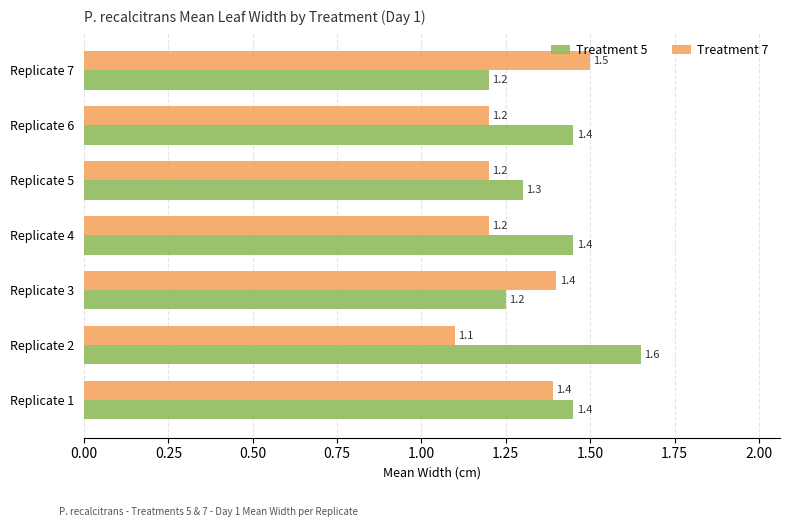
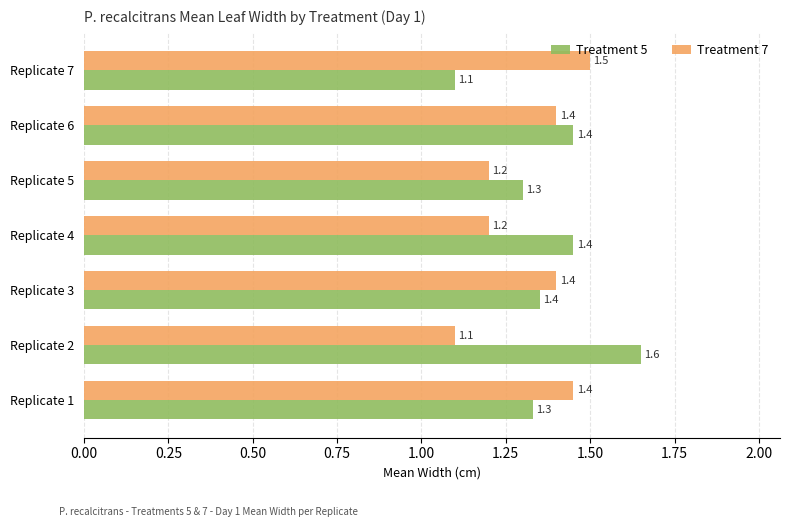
Treatment 5, Replicate 7: 1.2 -> 1.1
Treatment 7, Replicate 6: 1.2 -> 1.4
Treatment 5, Replicate 3: 1.2 -> 1.4
Treatment 7, Replicate 1: 1.39 -> 1.45
Treatment 5, Replicate 1: 1.4 -> 1.3
